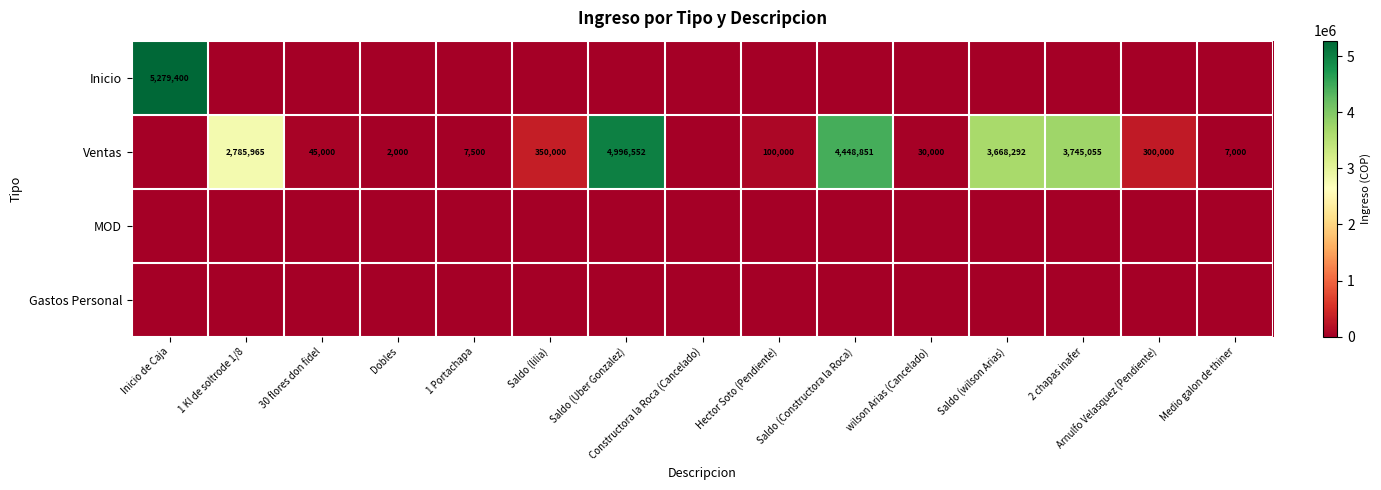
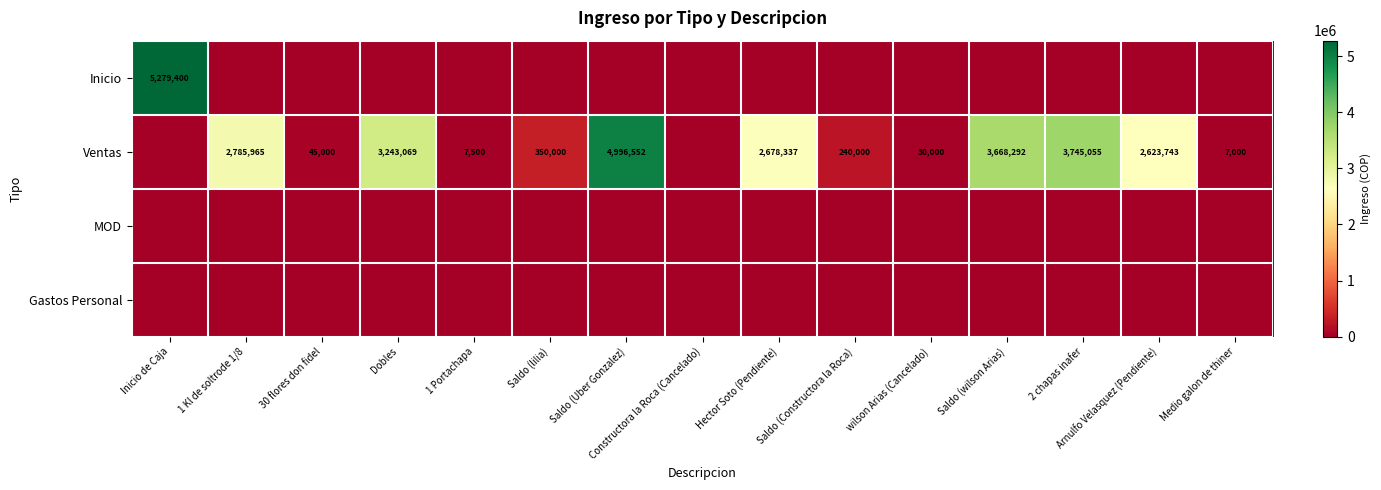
Ventas, Dobles: 2,000 -> 3,243,069
Ventas, Hector Soto (Pendiente): 100,000 -> 2,678,337
Ventas, Saldo (Constructora la Roca): 4,448,851 -> 240,000
Ventas, Arnulfo Velasquez (Pendiente): 300,000 -> 2,623,743
